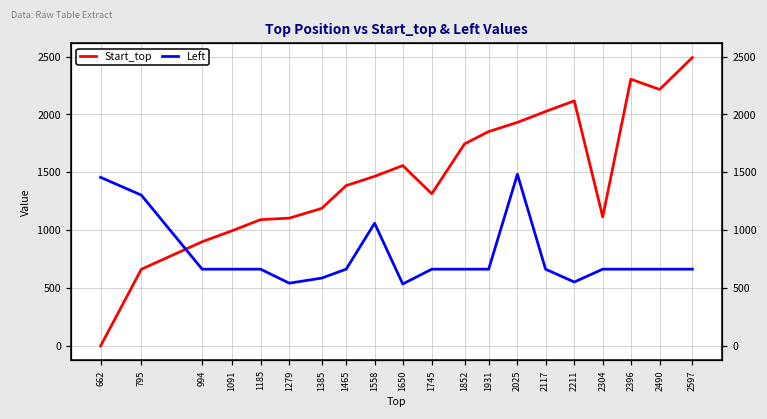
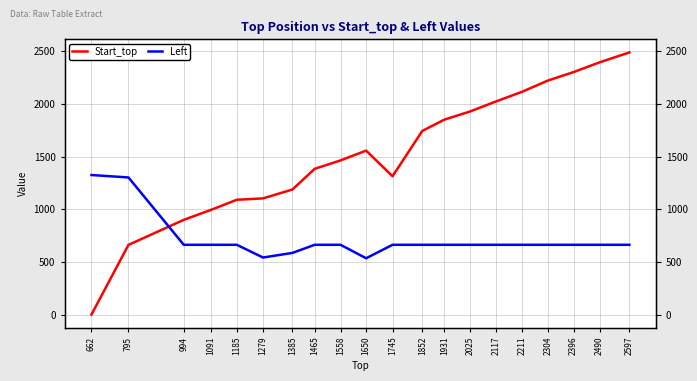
Left, 662: 1460 -> 1330
Left, 1558: 1060 -> 660
Left, 2025: 1480 -> 660
Left, 2211: 550 -> 660
Start_top, 2304: 1110 -> 2220
Start_top, 2490: 2220 -> 2400
